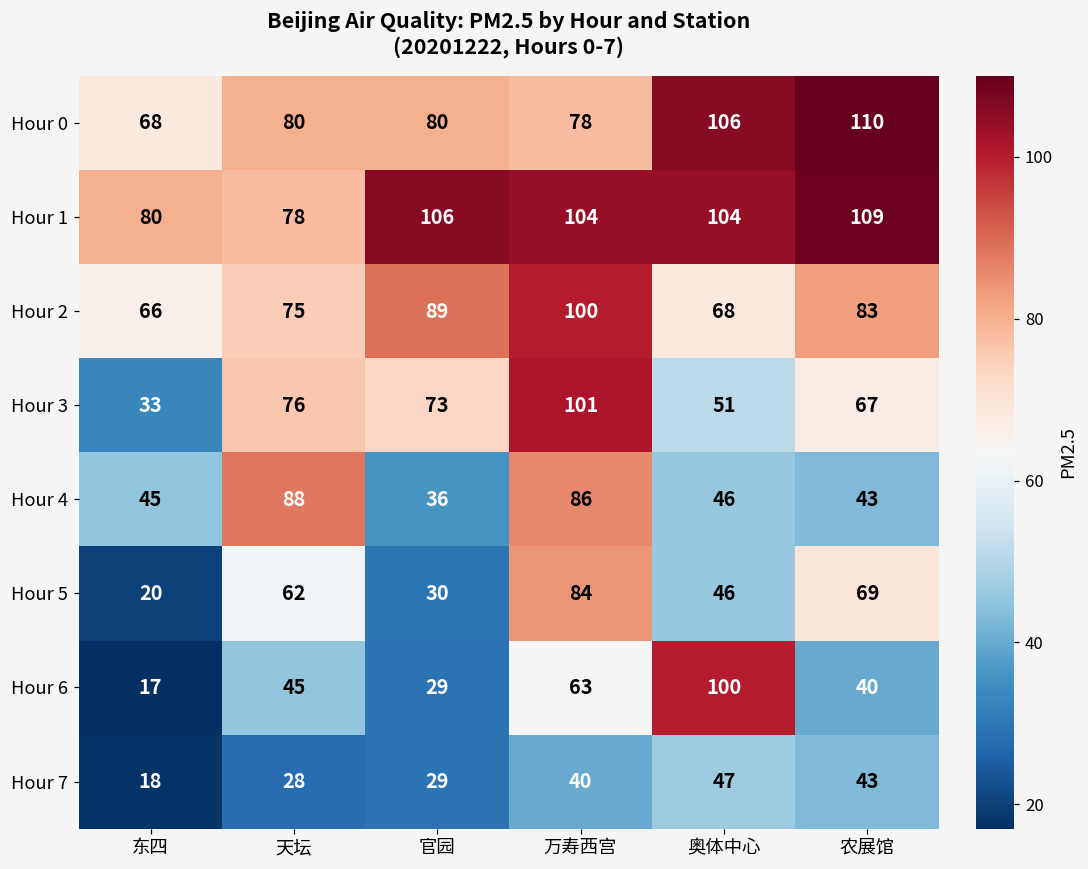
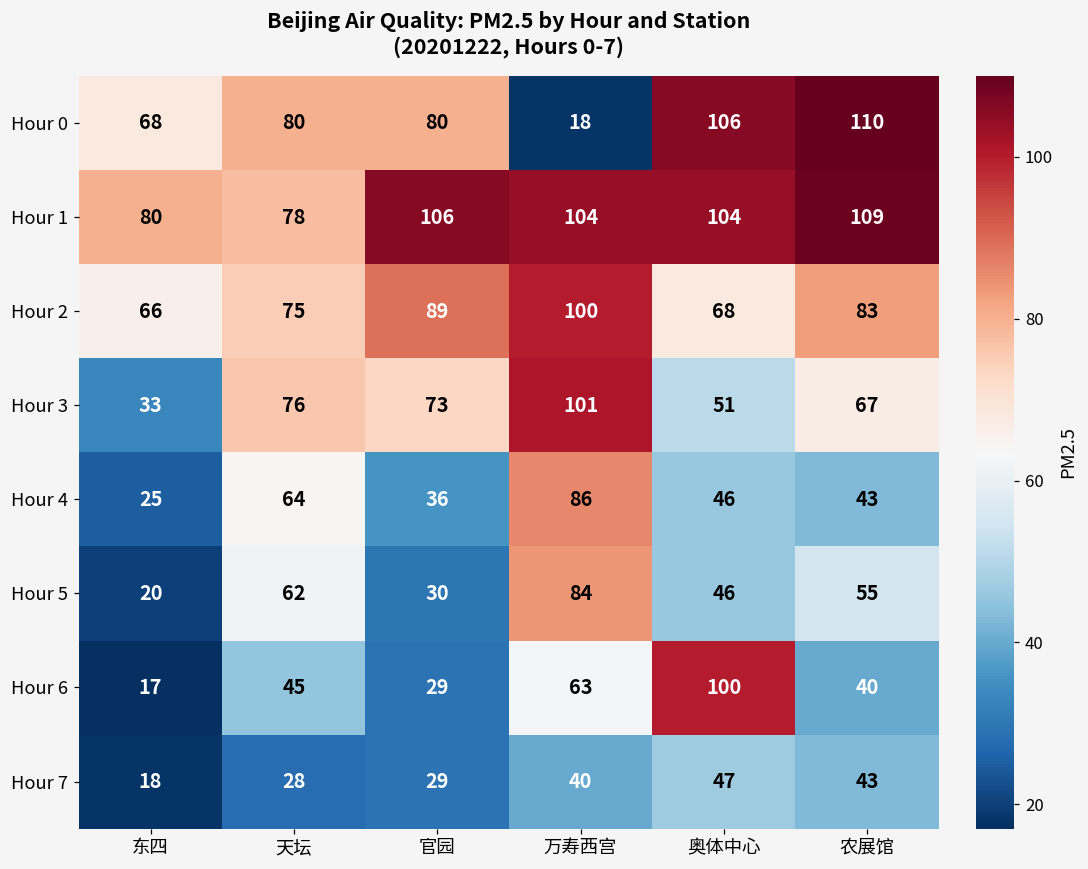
Hour 0, 万寿西宫: 78 -> 18
Hour 4, 东四: 45 -> 25
Hour 4, 天坛: 88 -> 64
Hour 5, 农展馆: 69 -> 55
